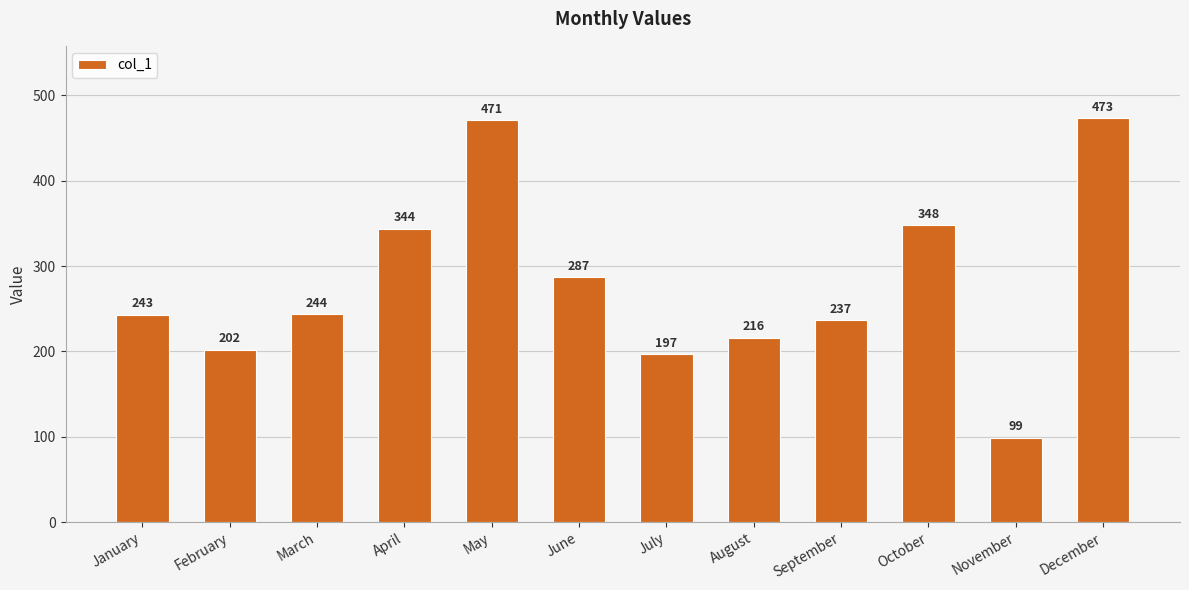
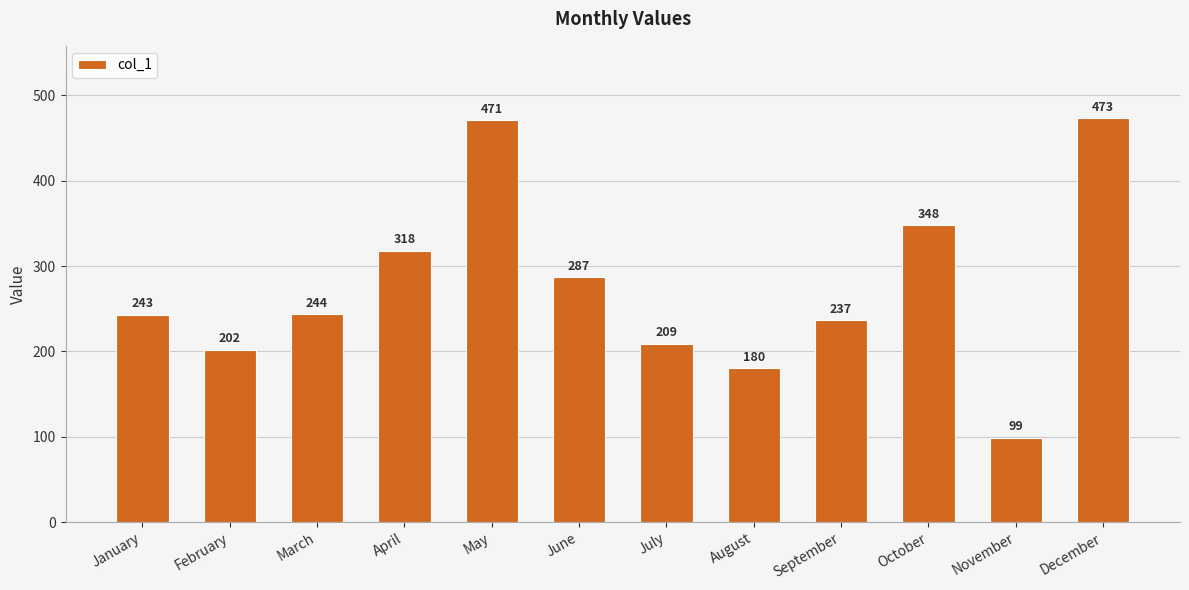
April: 344 -> 318
July: 197 -> 209
August: 216 -> 180
